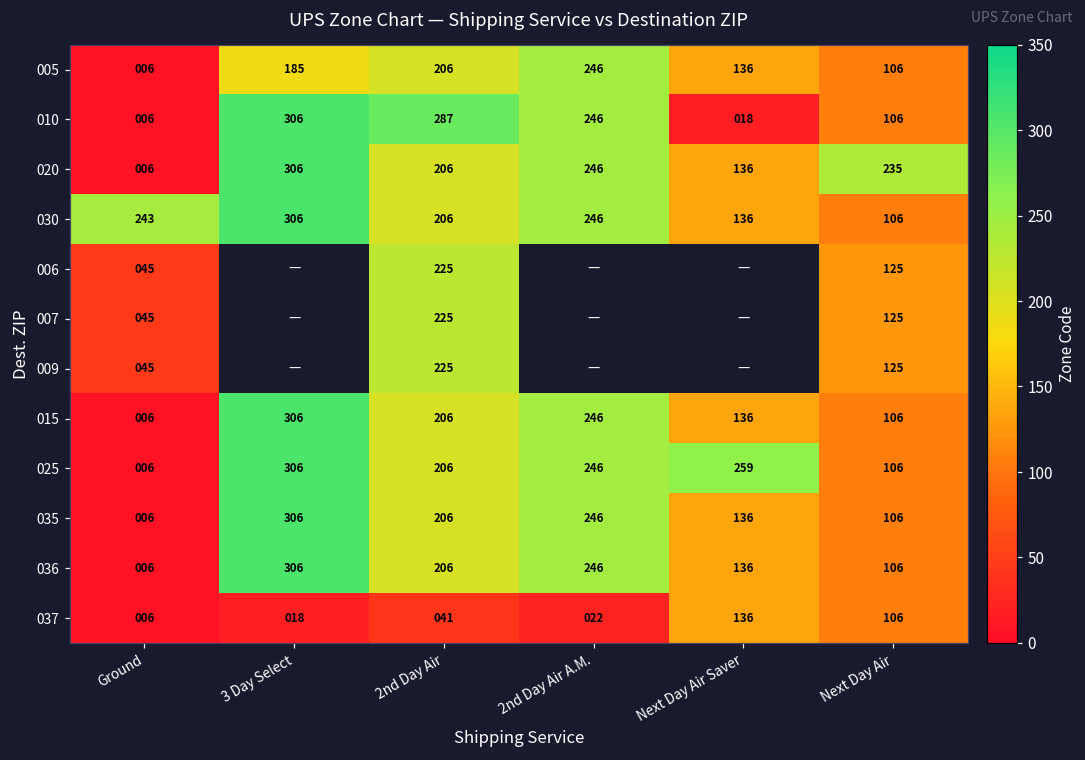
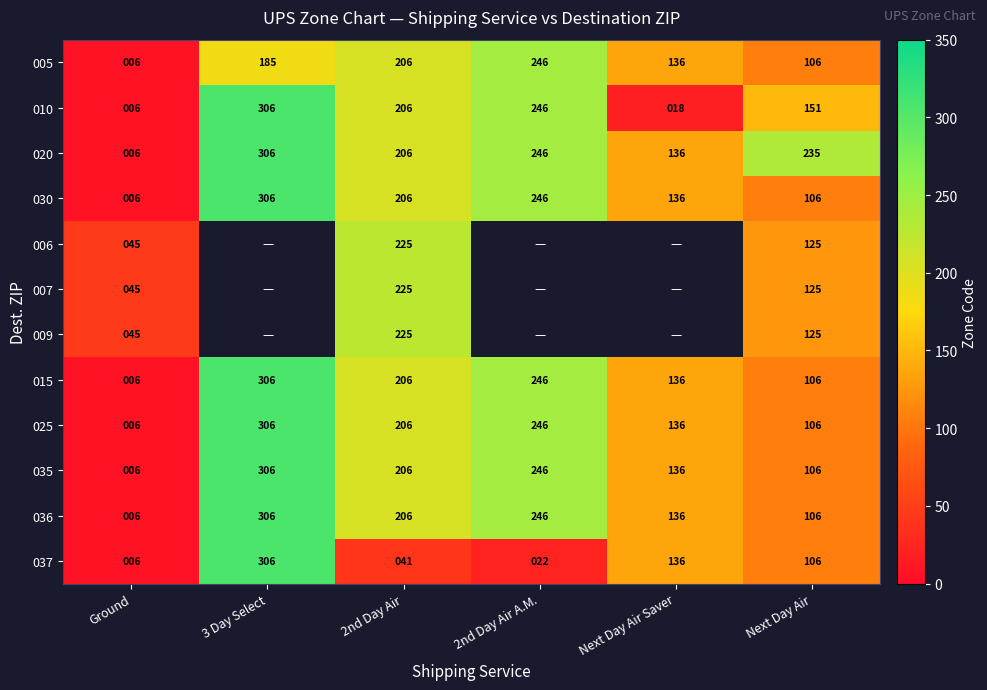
010, 2nd Day Air: 287 -> 206
010, Next Day Air: 106 -> 151
030, Ground: 243 -> 006
025, Next Day Air Saver: 259 -> 136
037, 3 Day Select: 018 -> 306
